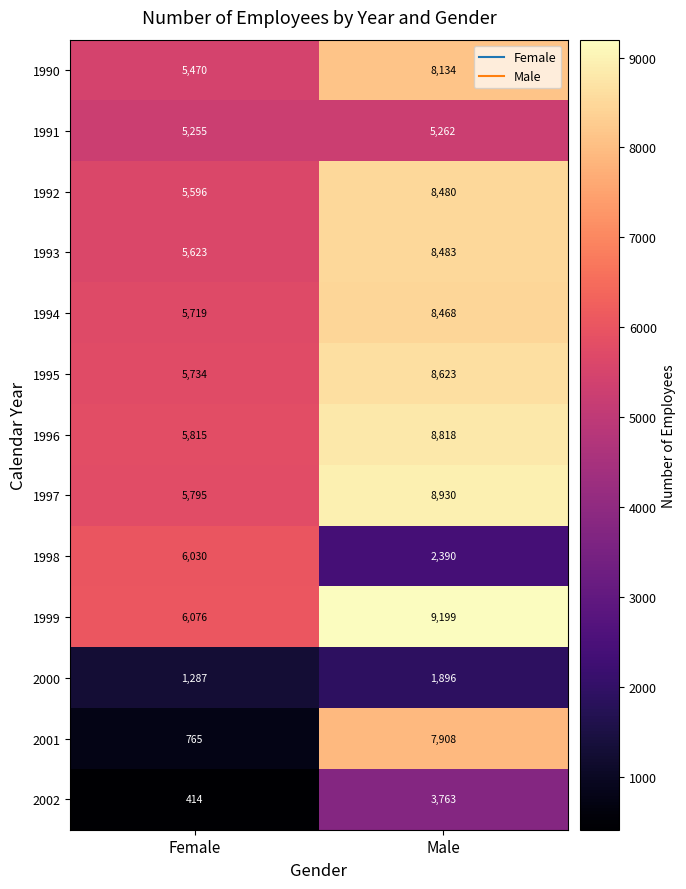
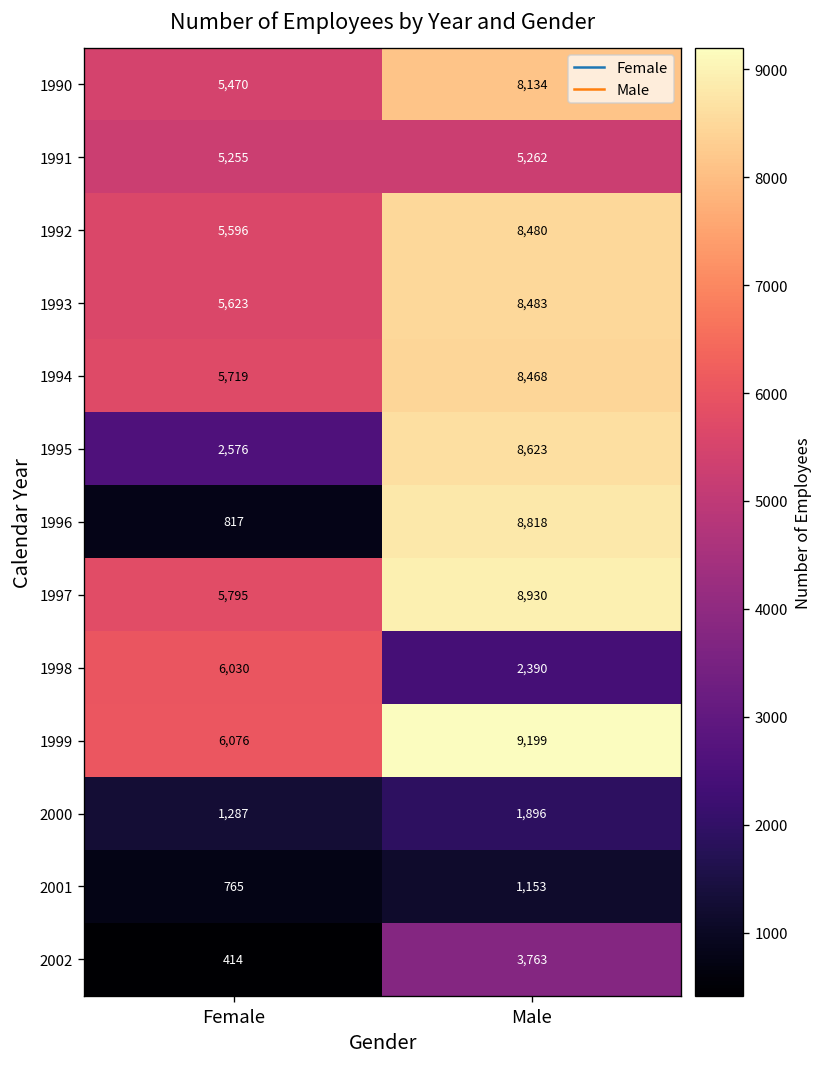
1995, Female: 5,734 -> 2,576
1996, Female: 5,815 -> 817
2001, Male: 7,908 -> 1,153
